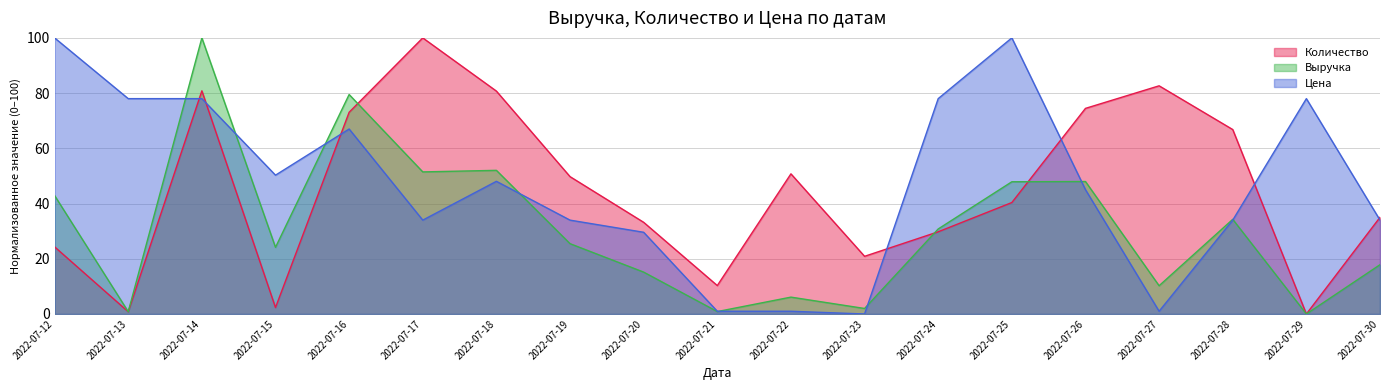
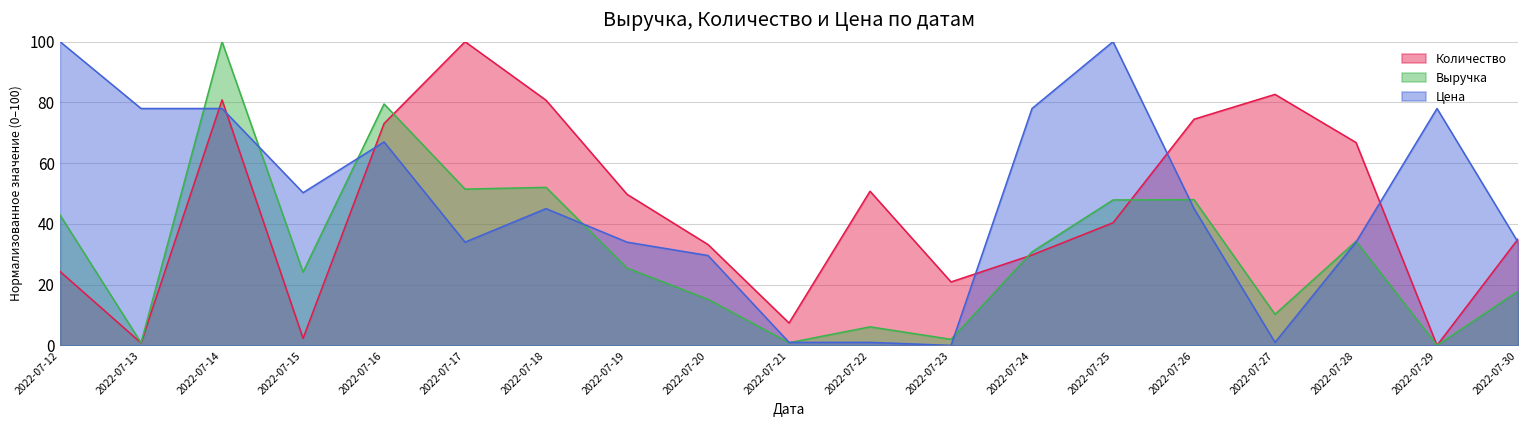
Цена, 2022-07-18: 48 -> 45
Количество, 2022-07-21: 10 -> 7
